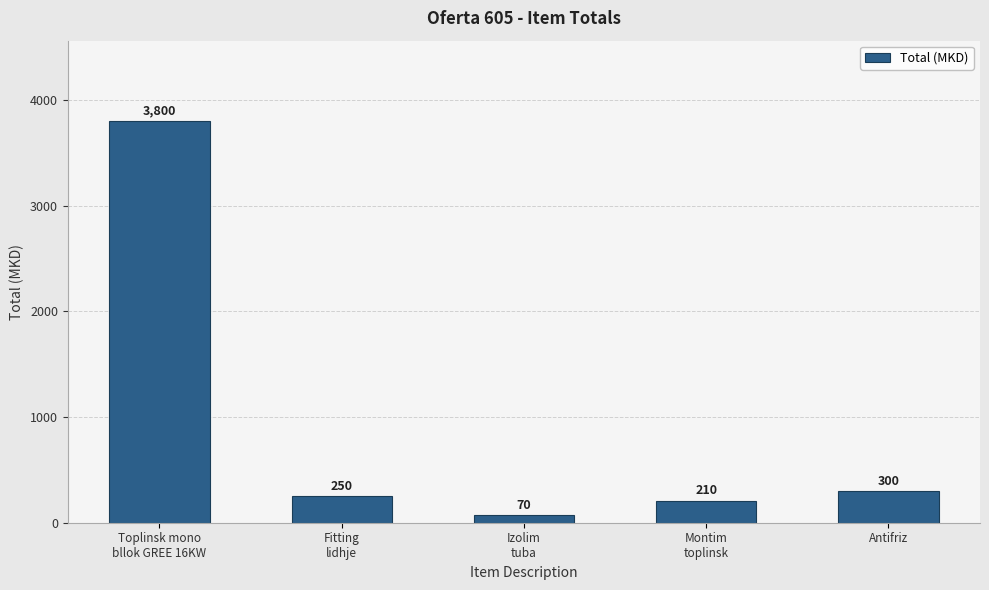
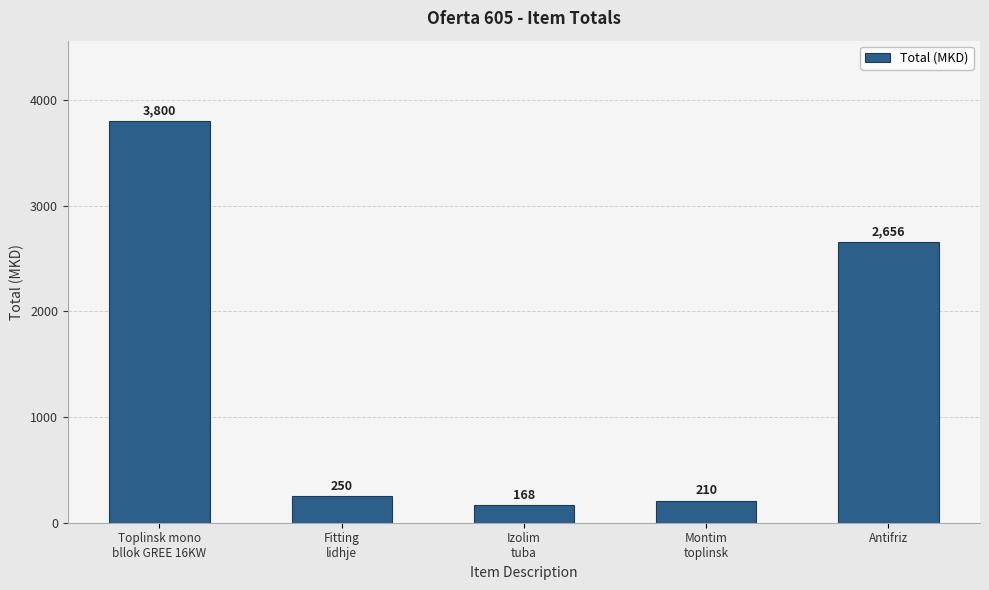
Izolim tuba: 70 -> 168
Antifriz: 300 -> 2,656
